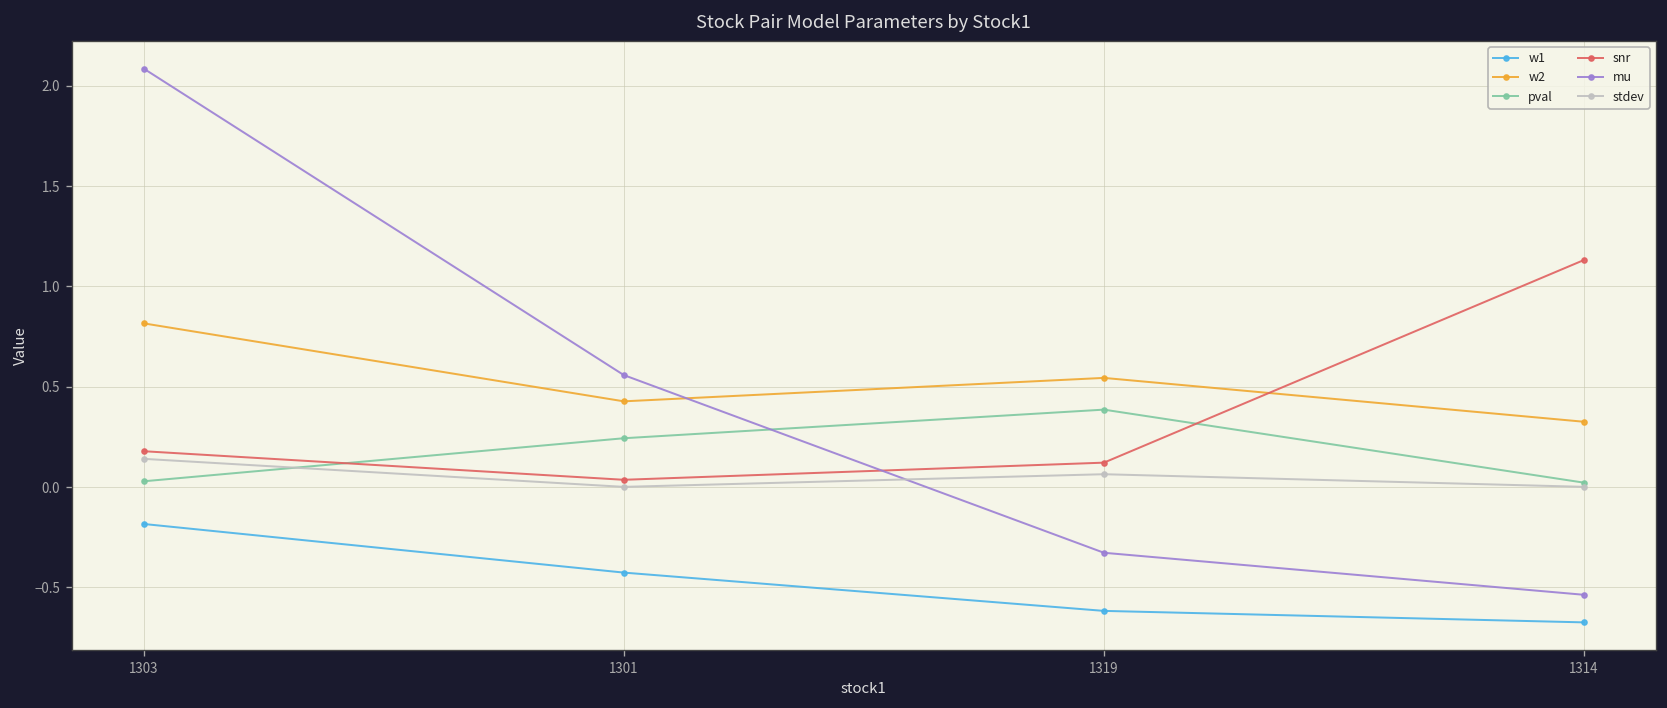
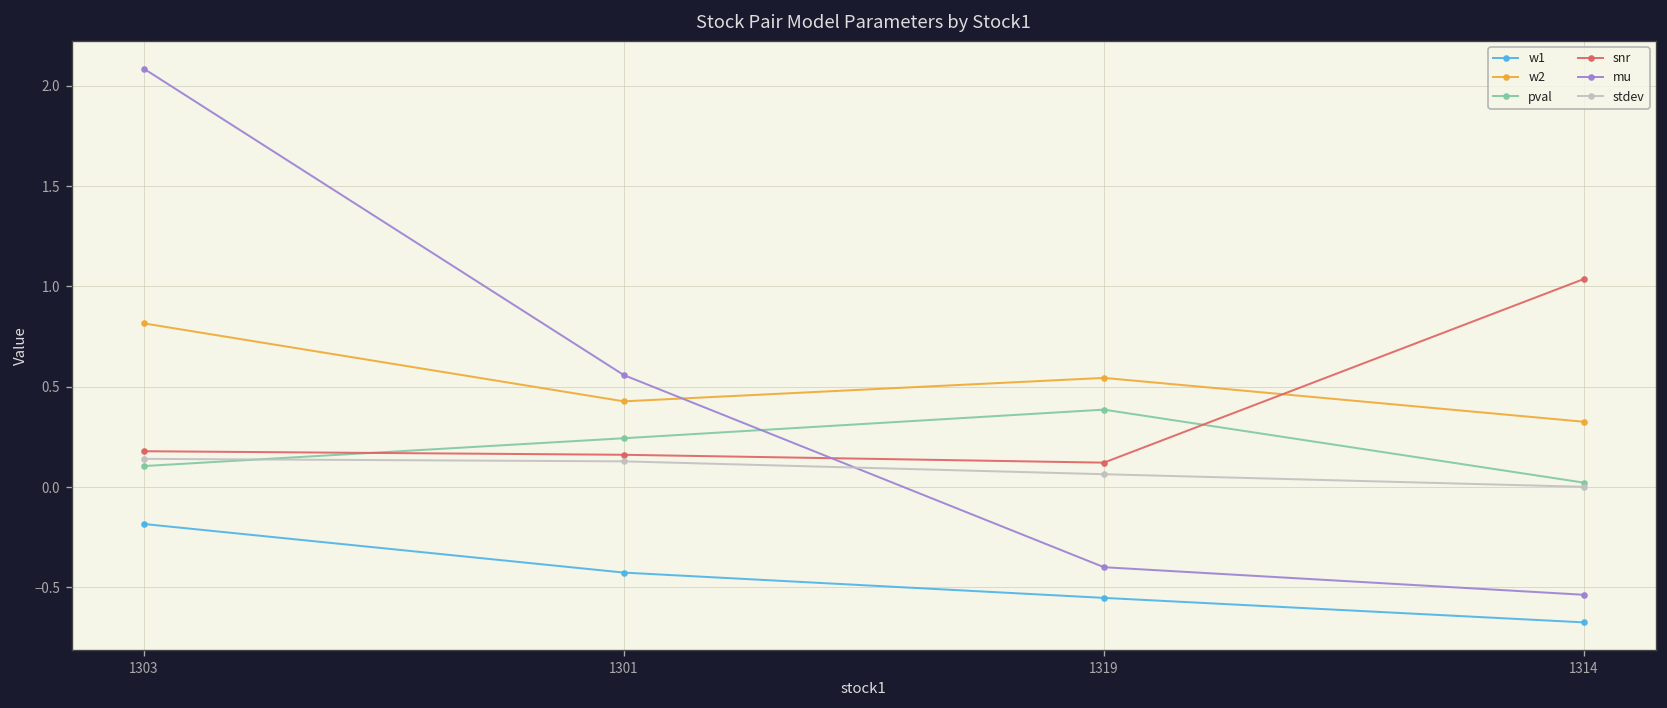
pval, 1303: 0.03 -> 0.10
snr, 1301: 0.04 -> 0.16
stdev, 1301: 0.00 -> 0.13
w1, 1319: -0.62 -> -0.55
mu, 1319: -0.33 -> -0.40
snr, 1314: 1.13 -> 1.04
